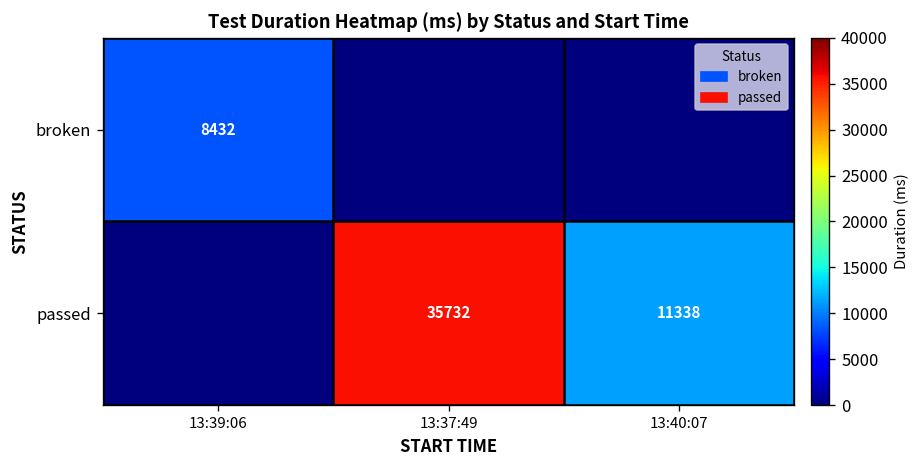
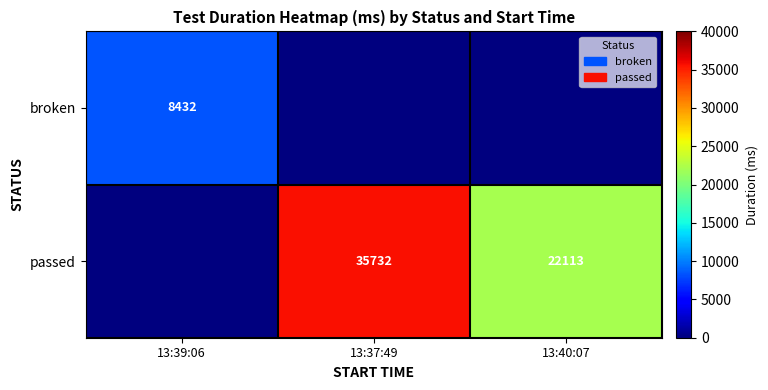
passed, 13:40:07: 11338 -> 22113
